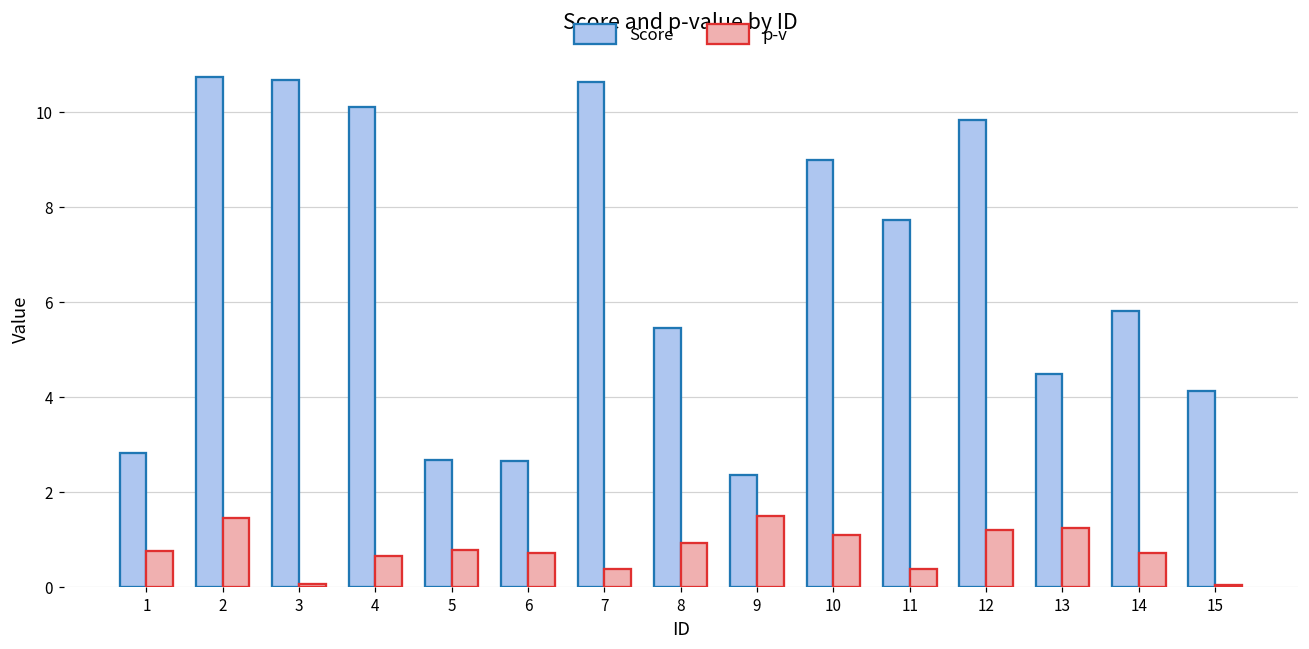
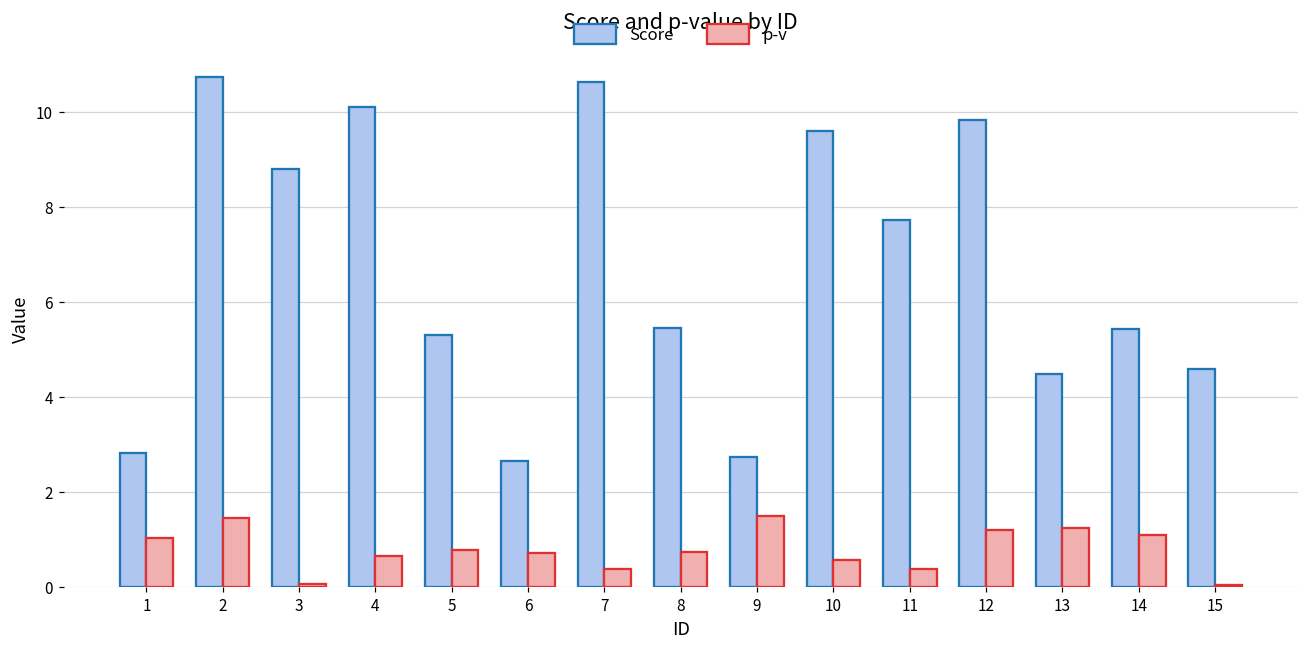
p-v, 1: 0.8 -> 1.0
Score, 3: 10.7 -> 8.8
Score, 5: 2.7 -> 5.3
p-v, 8: 0.9 -> 0.7
Score, 9: 2.4 -> 2.7
Score, 10: 9.0 -> 9.6
p-v, 10: 1.1 -> 0.6
Score, 14: 5.8 -> 5.4
p-v, 14: 0.7 -> 1.1
Score, 15: 4.1 -> 4.6
